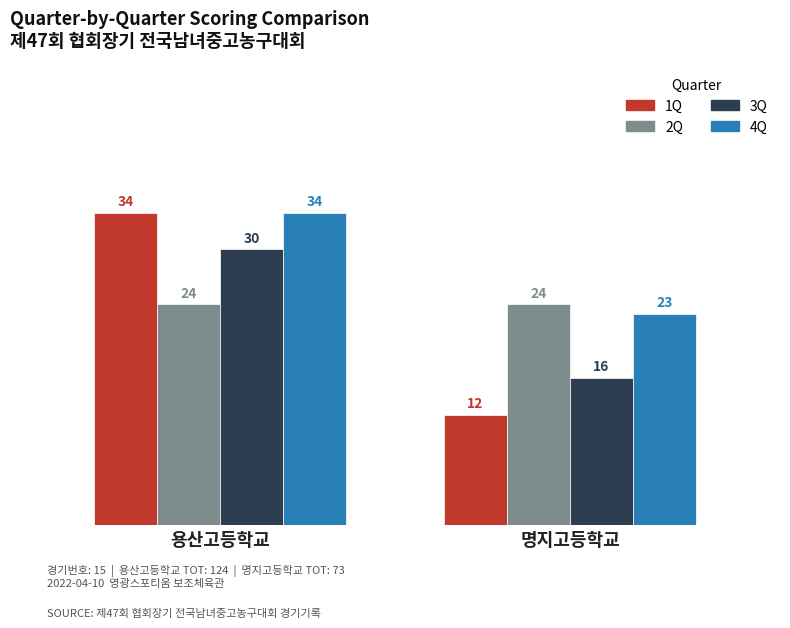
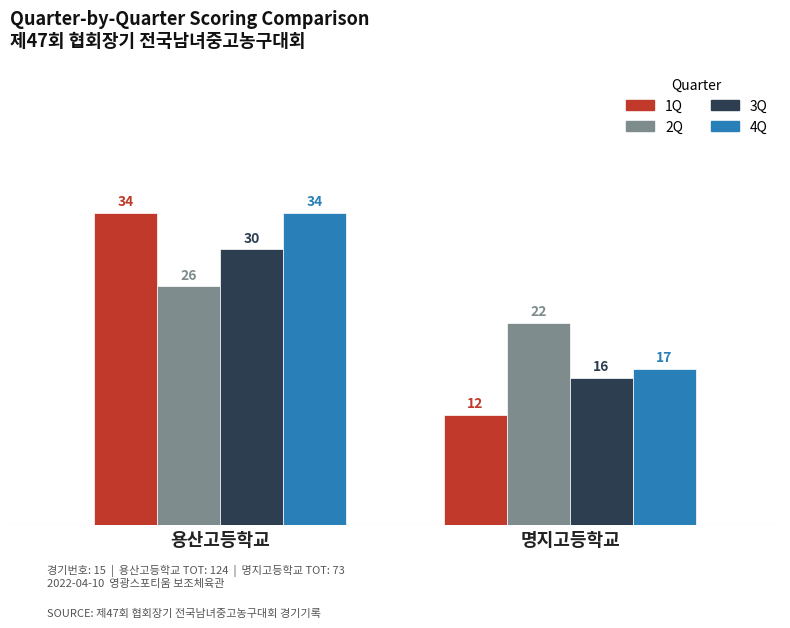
2Q, 용산고등학교: 24 -> 26
2Q, 명지고등학교: 24 -> 22
4Q, 명지고등학교: 23 -> 17
